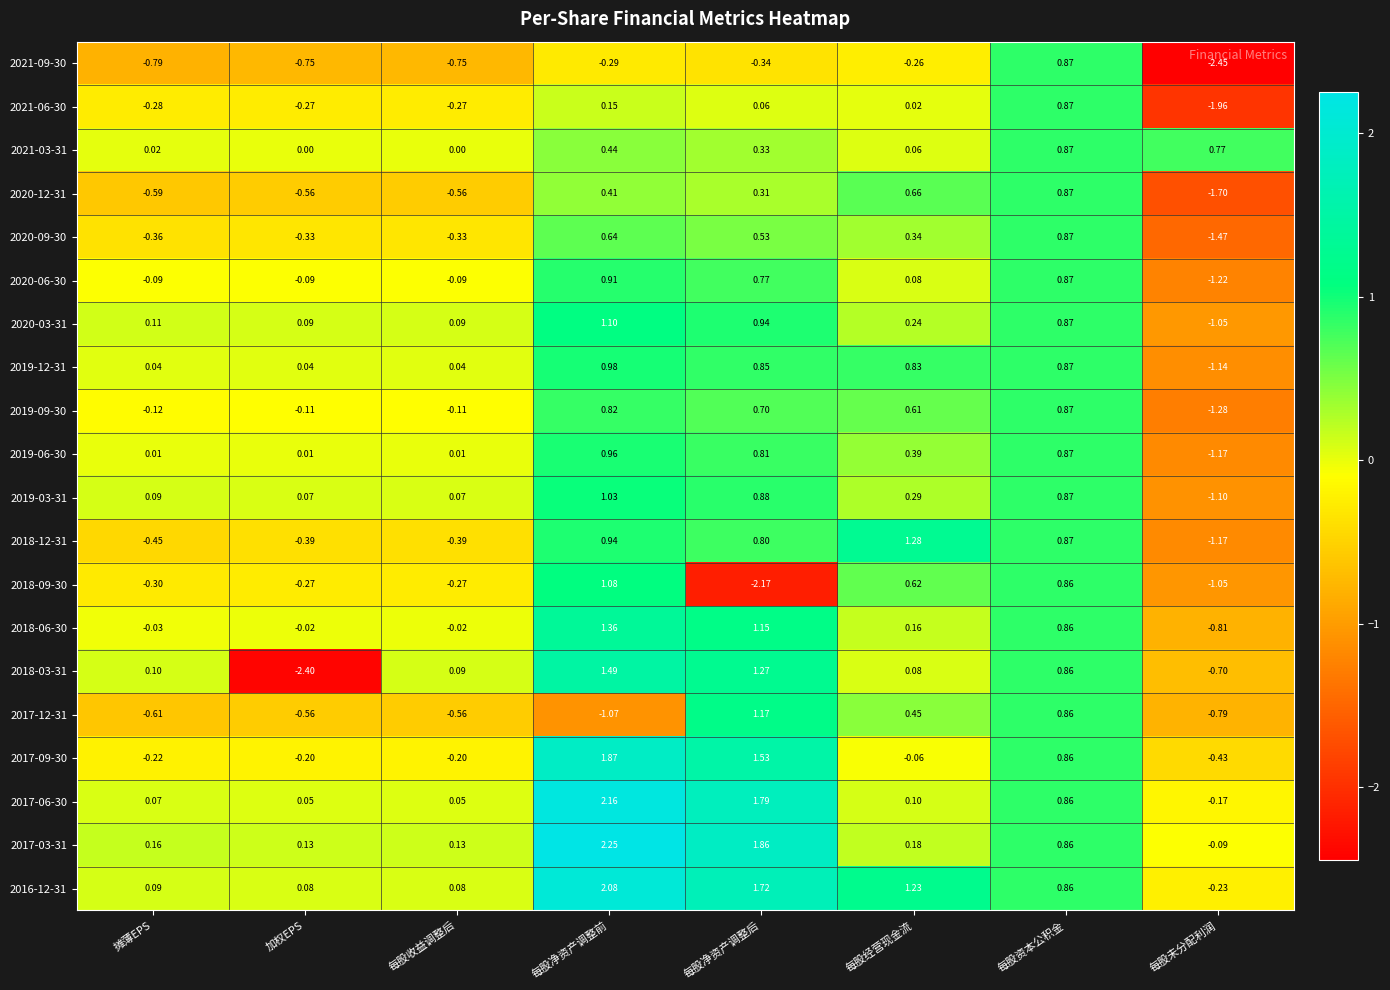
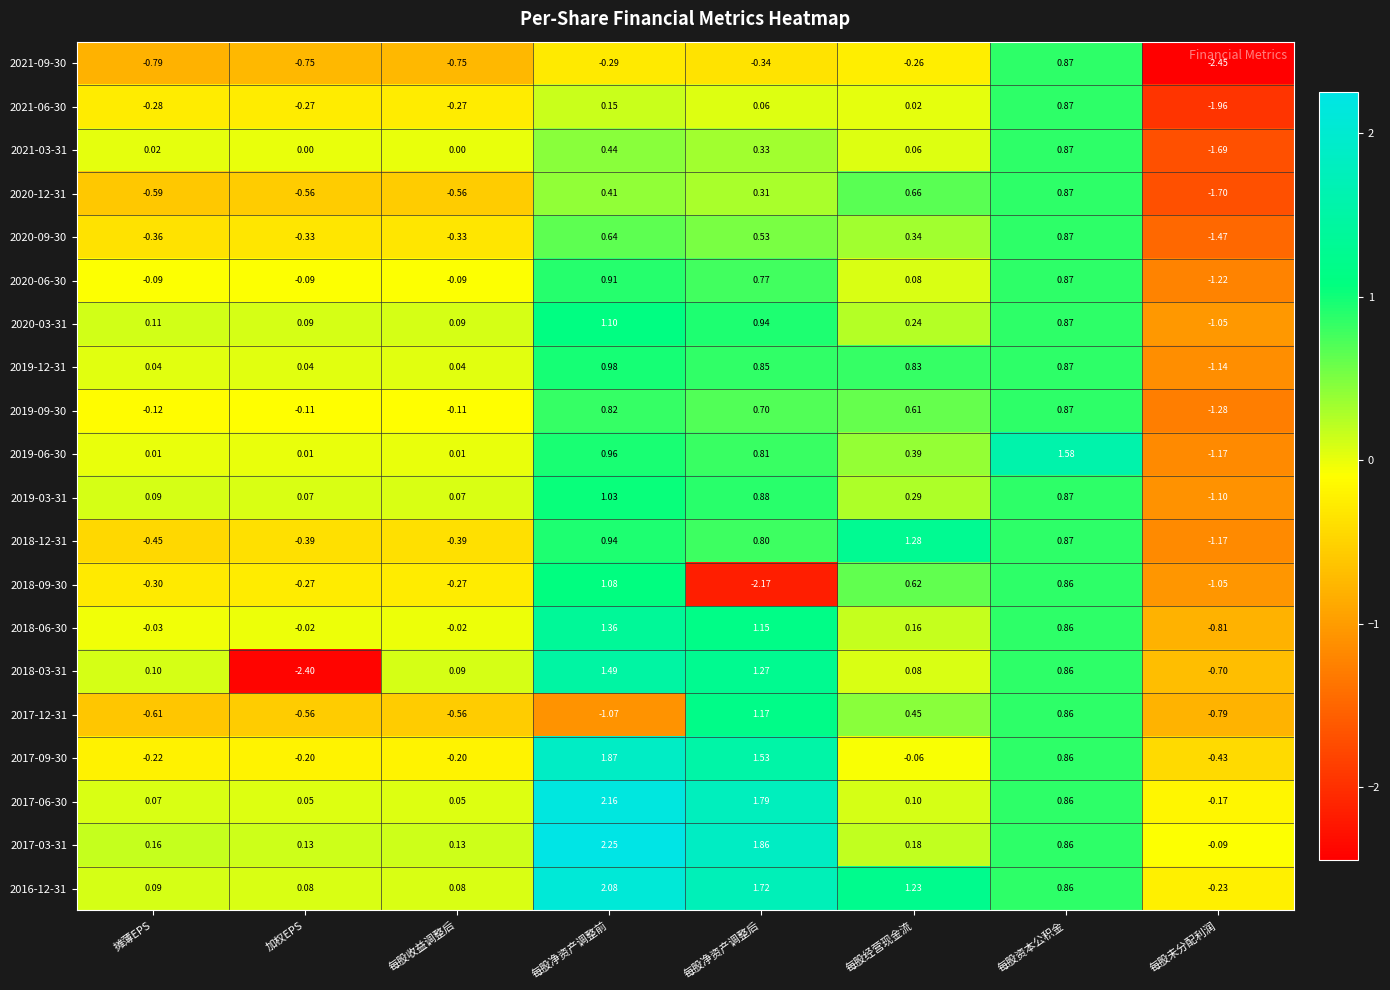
2021-03-31, 每股未分配利润: 0.77 -> -1.69
2019-06-30, 每股资本公积金: 0.87 -> 1.58
